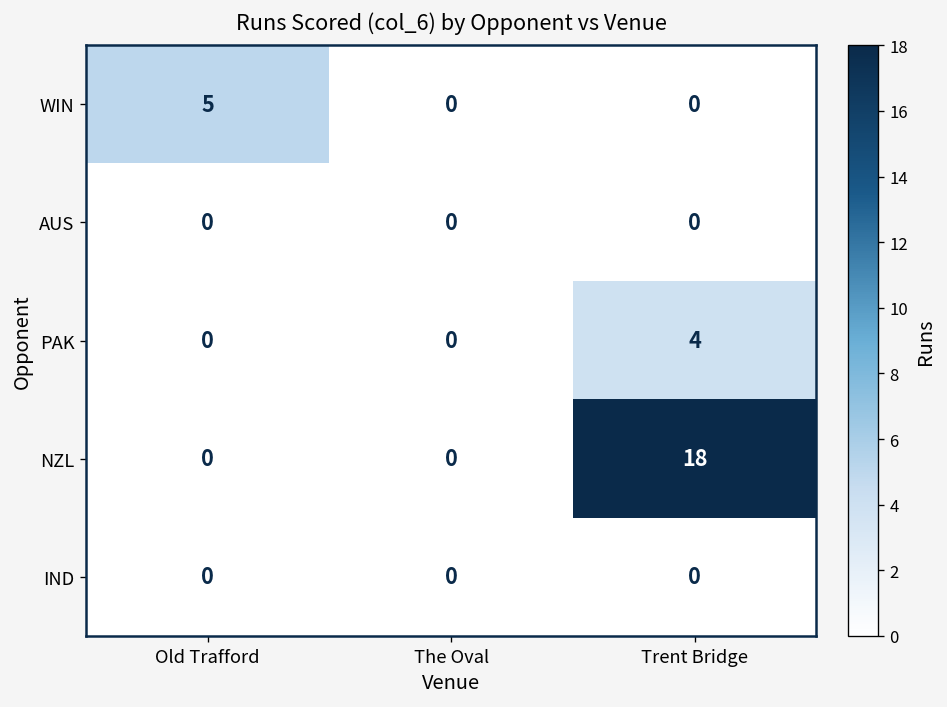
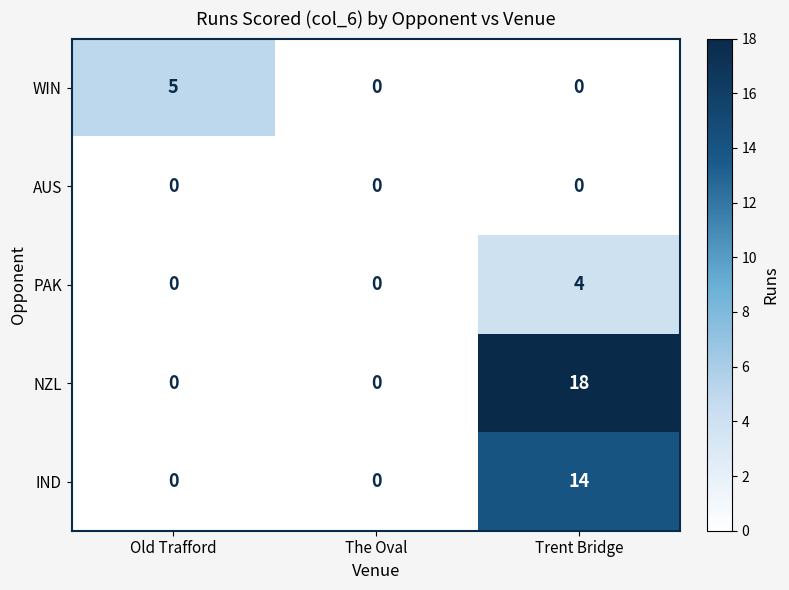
IND, Trent Bridge: 0 -> 14
